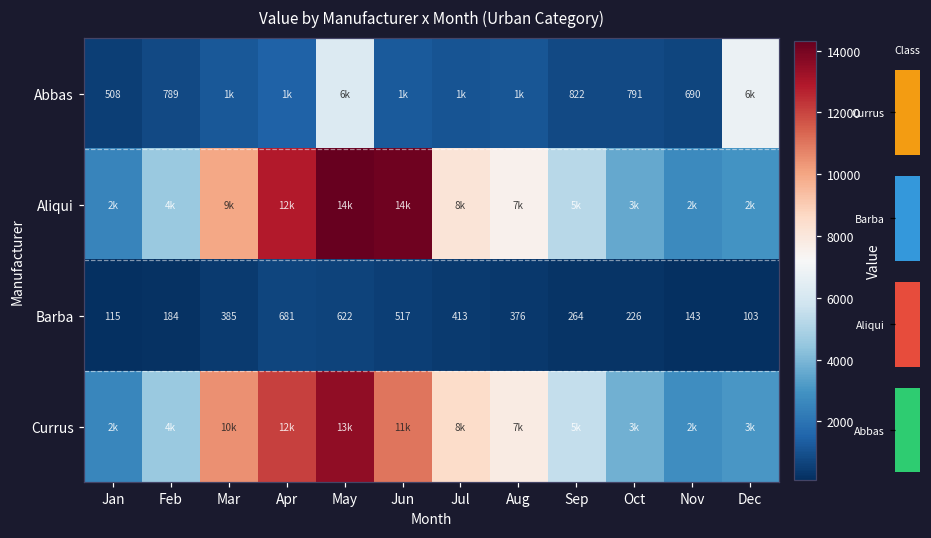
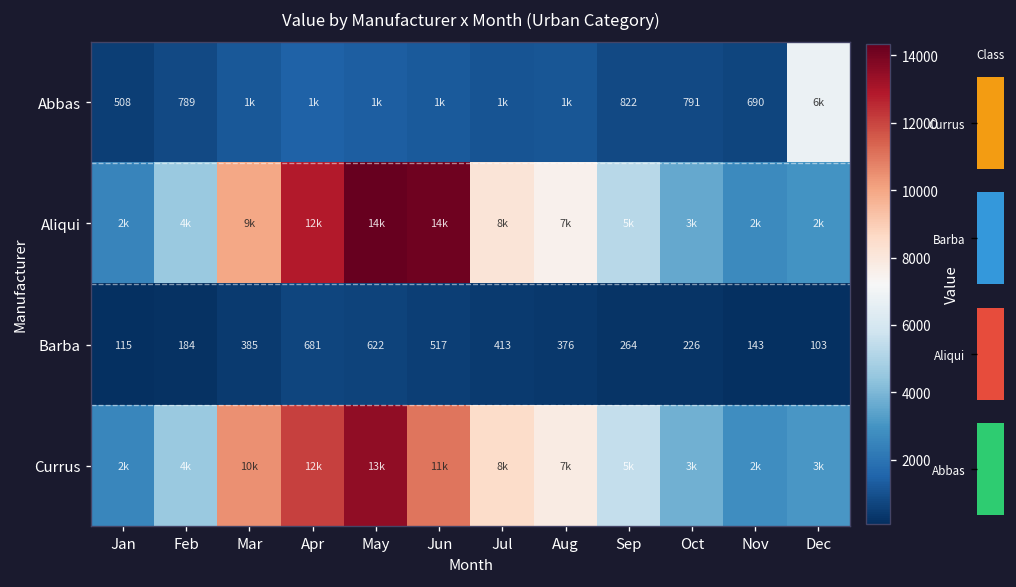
Value by Manufacturer x Month (Urban Category), Abbas, May: 6k -> 1k
